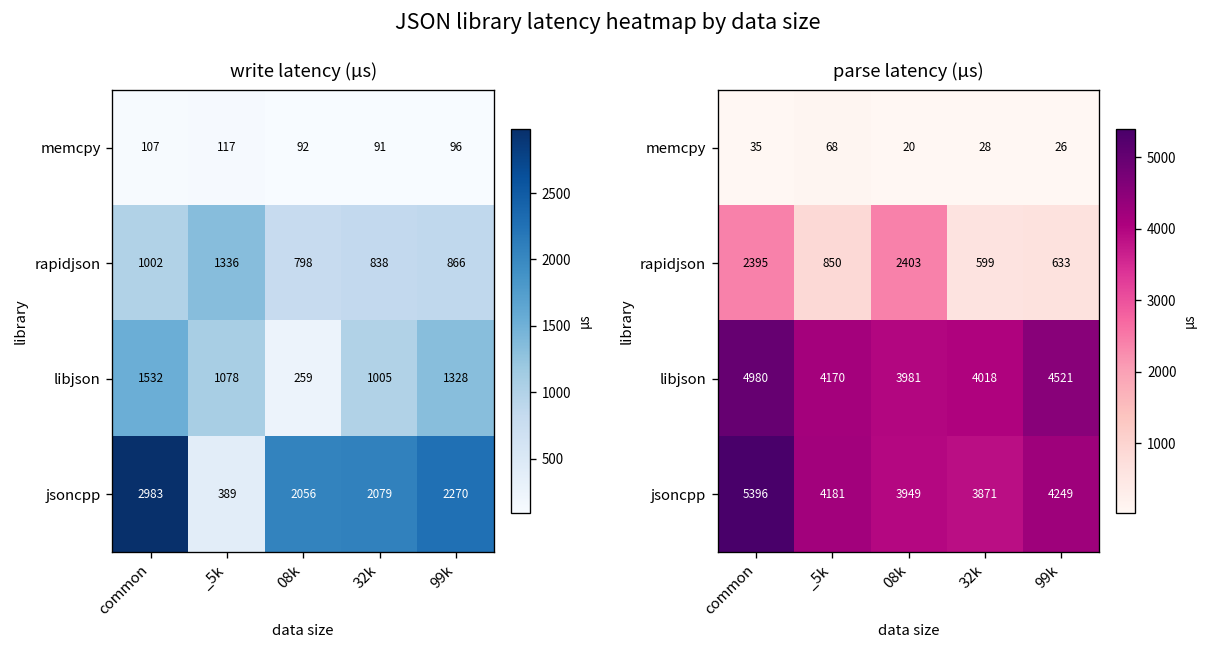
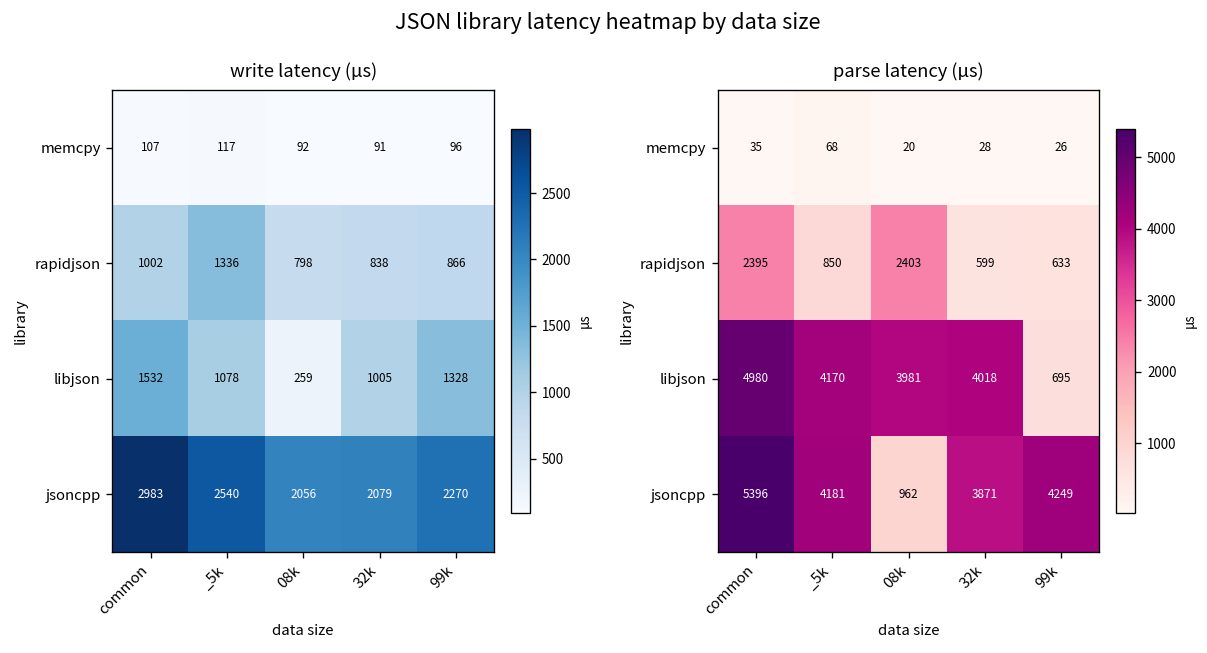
write latency (µs), jsoncpp, _5k: 389 -> 2540
parse latency (µs), libjson, 99k: 4521 -> 695
parse latency (µs), jsoncpp, 08k: 3949 -> 962
